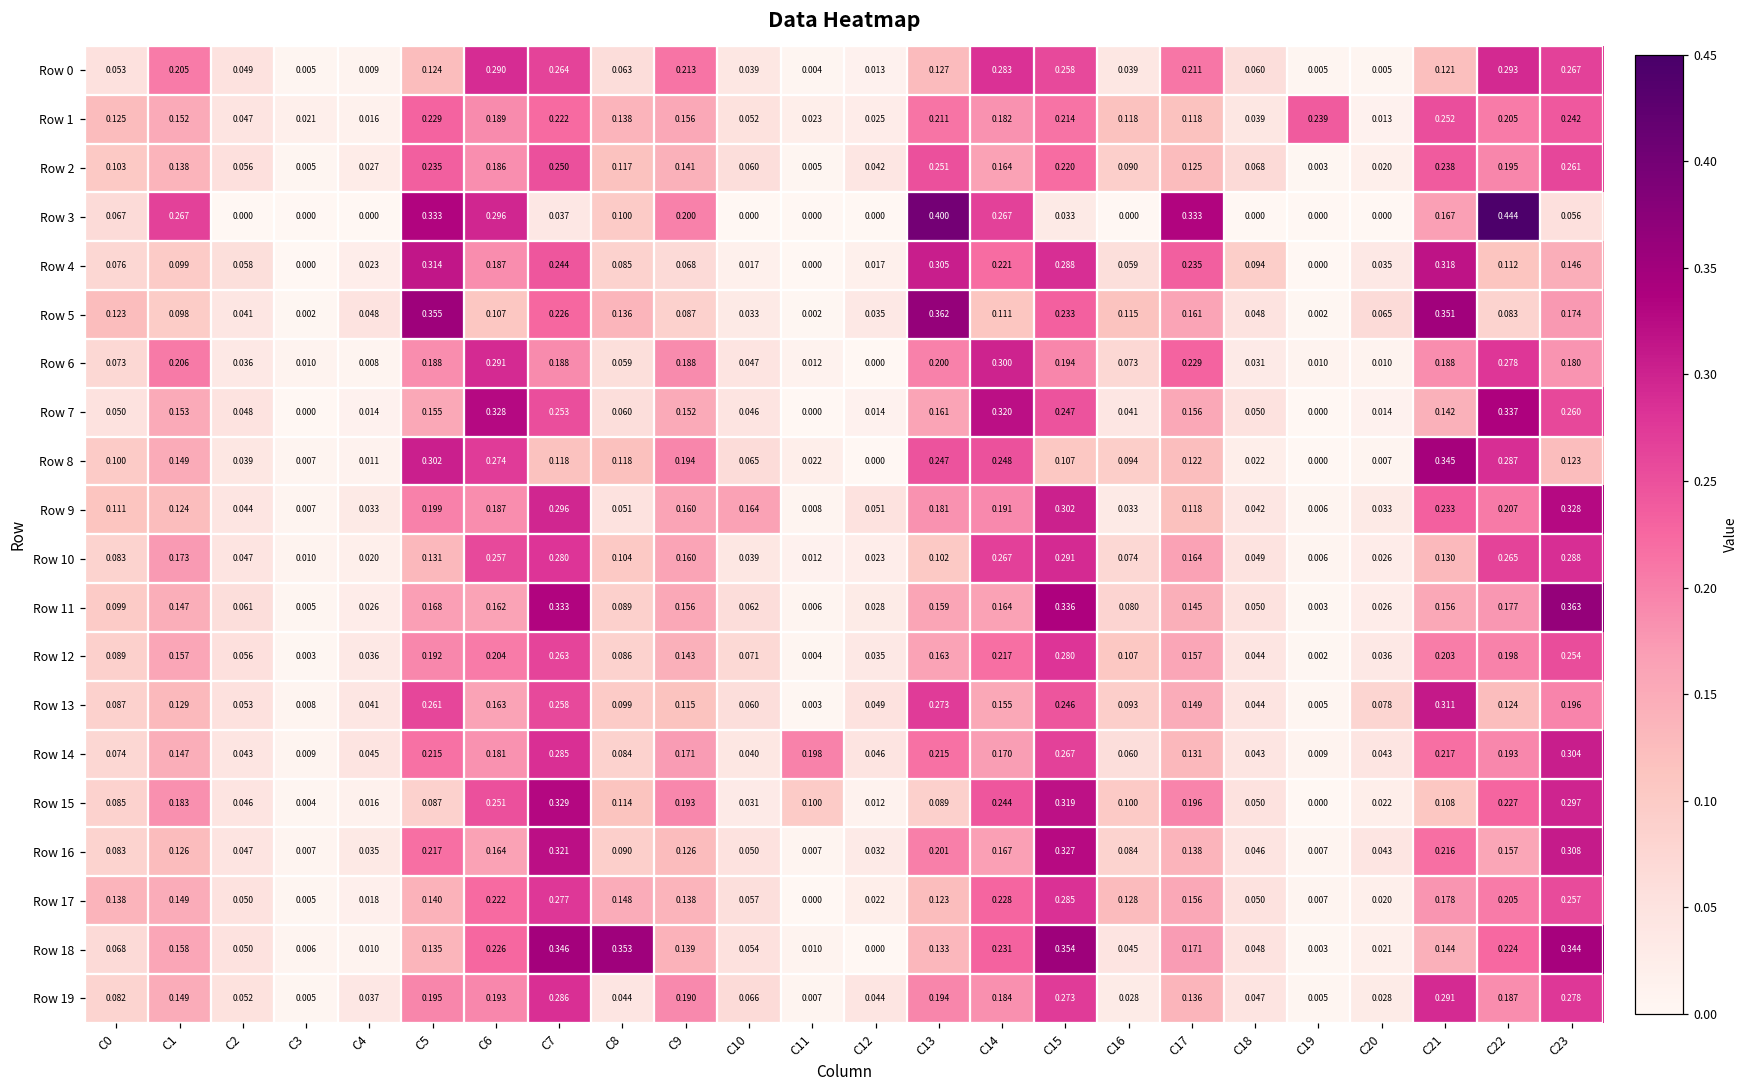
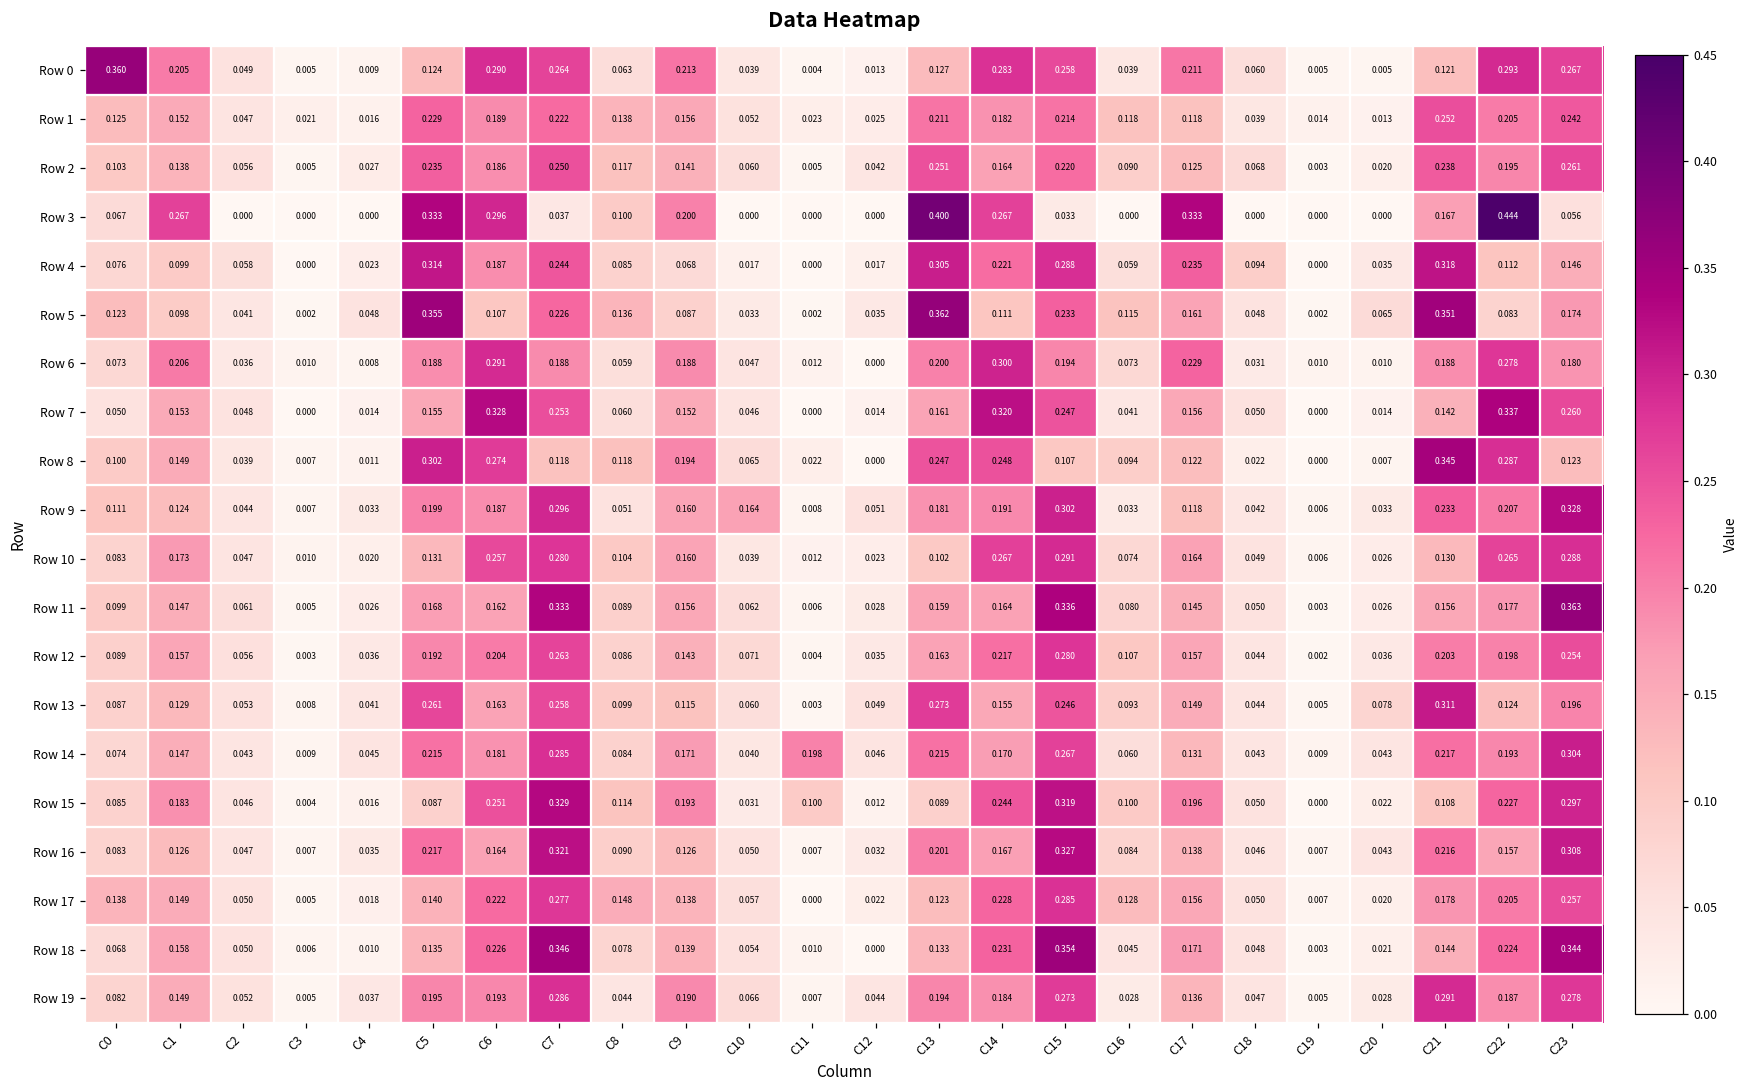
Row 0, C0: 0.053 -> 0.360
Row 1, C19: 0.239 -> 0.014
Row 18, C8: 0.353 -> 0.078
